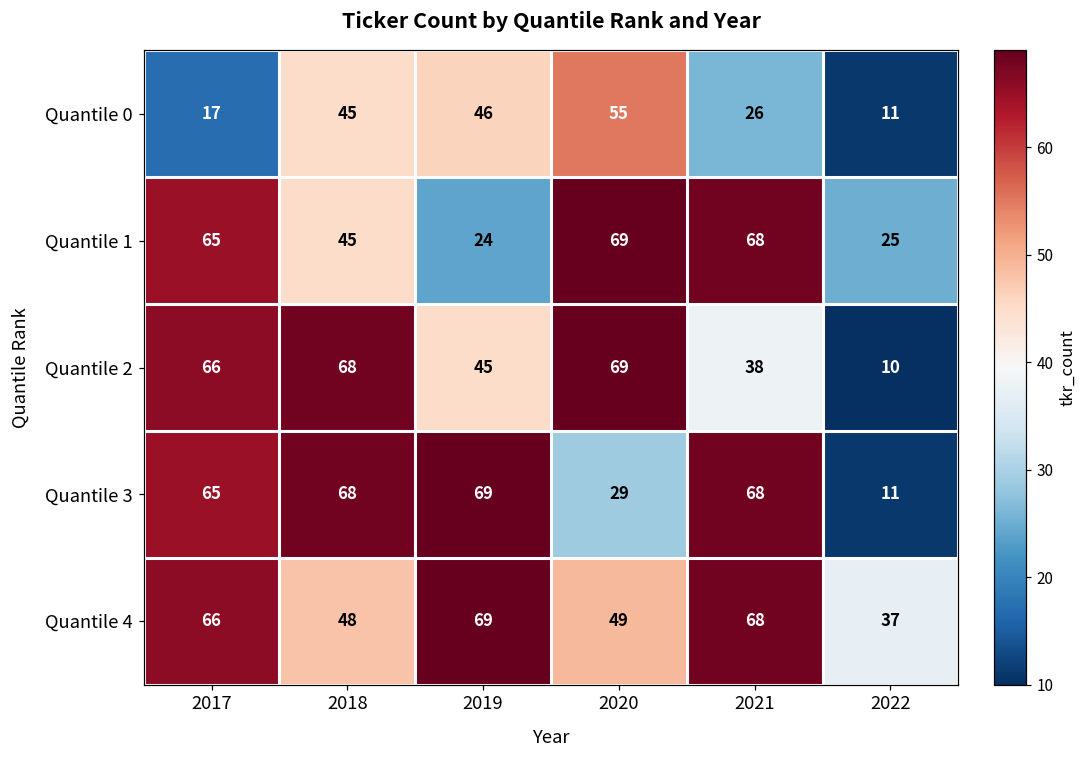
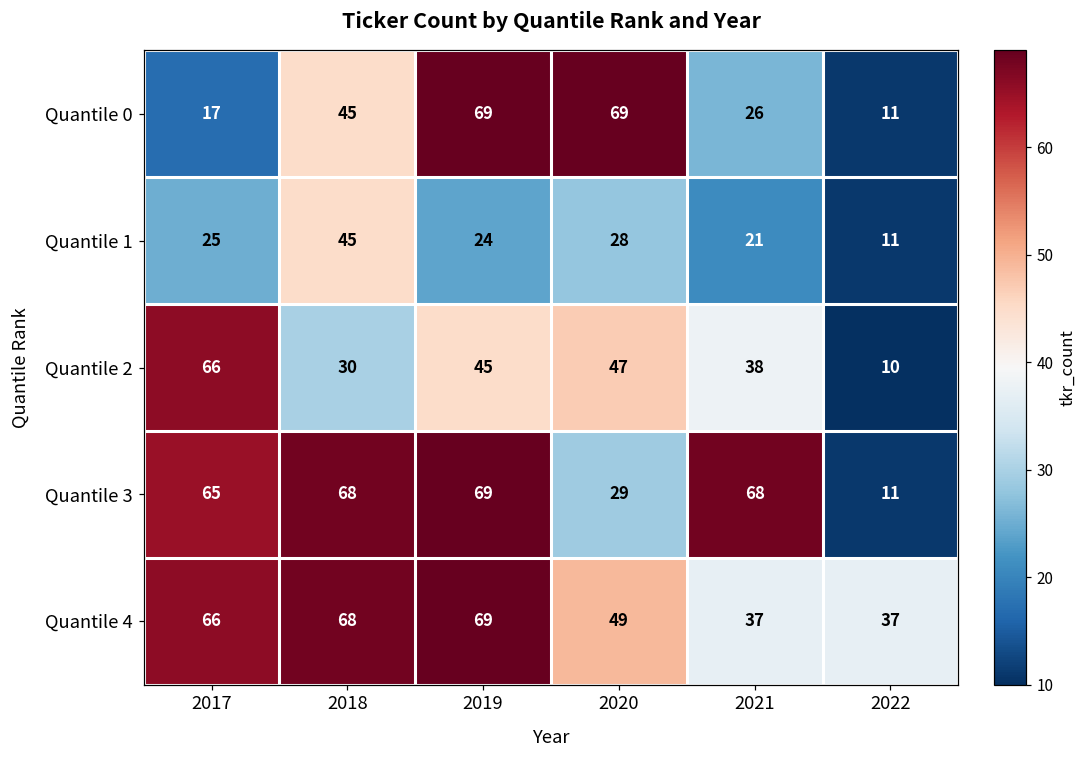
Quantile 0, 2019: 46 -> 69
Quantile 0, 2020: 55 -> 69
Quantile 1, 2017: 65 -> 25
Quantile 1, 2020: 69 -> 28
Quantile 1, 2021: 68 -> 21
Quantile 1, 2022: 25 -> 11
Quantile 2, 2018: 68 -> 30
Quantile 2, 2020: 69 -> 47
Quantile 4, 2018: 48 -> 68
Quantile 4, 2021: 68 -> 37
